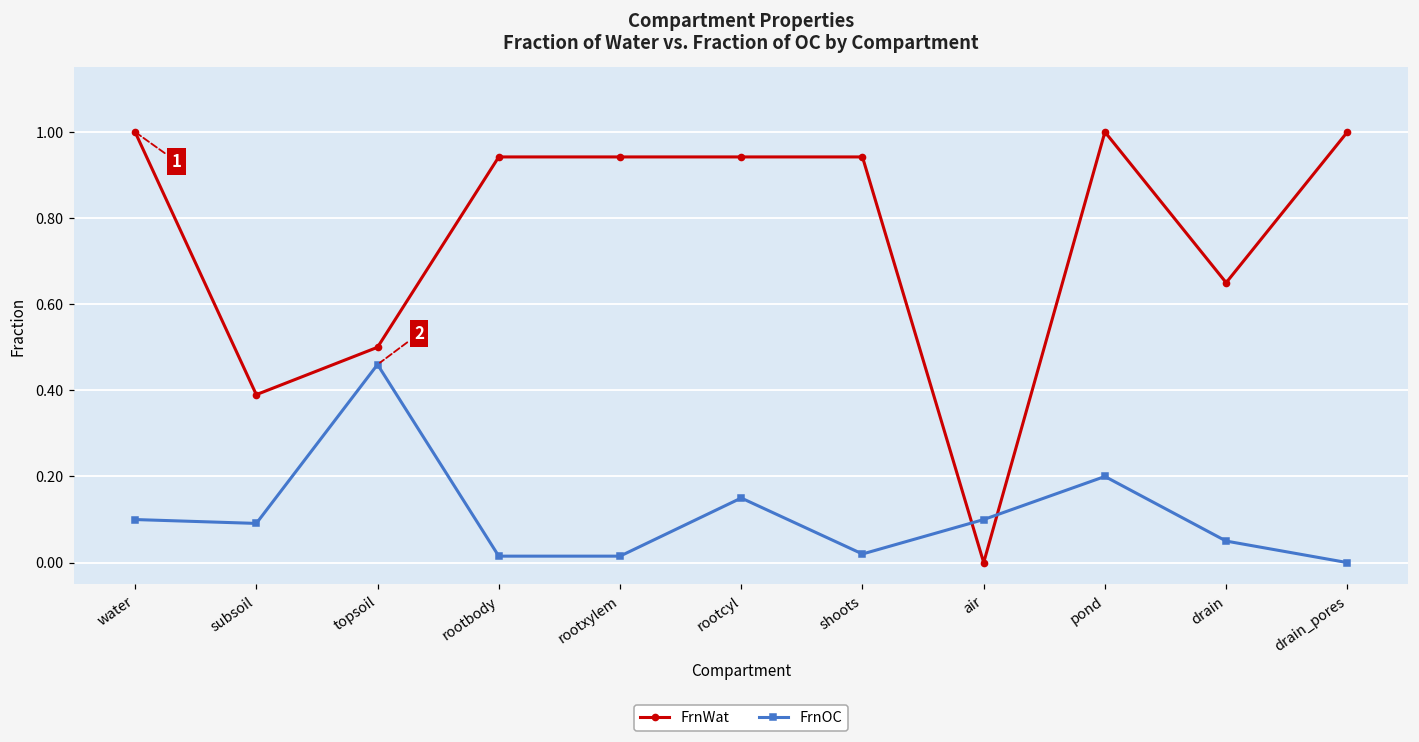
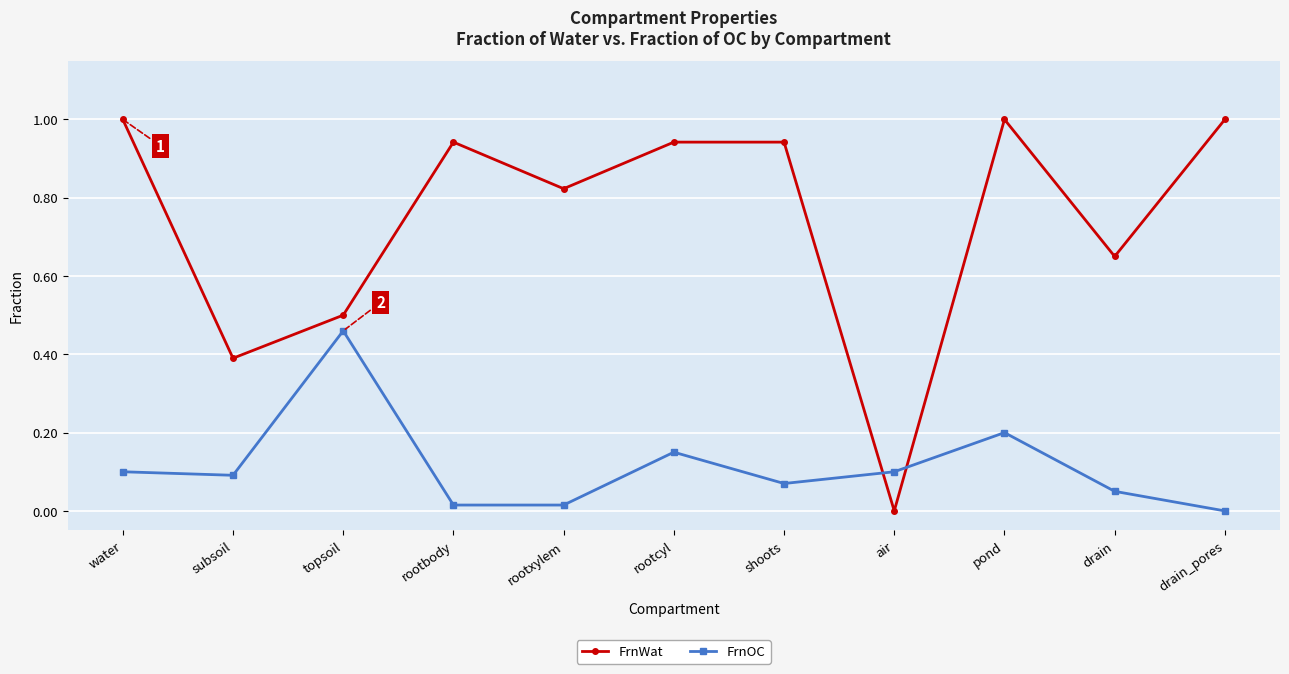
FrnWat, rootxylem: 0.94 -> 0.82
FrnOC, shoots: 0.02 -> 0.07
